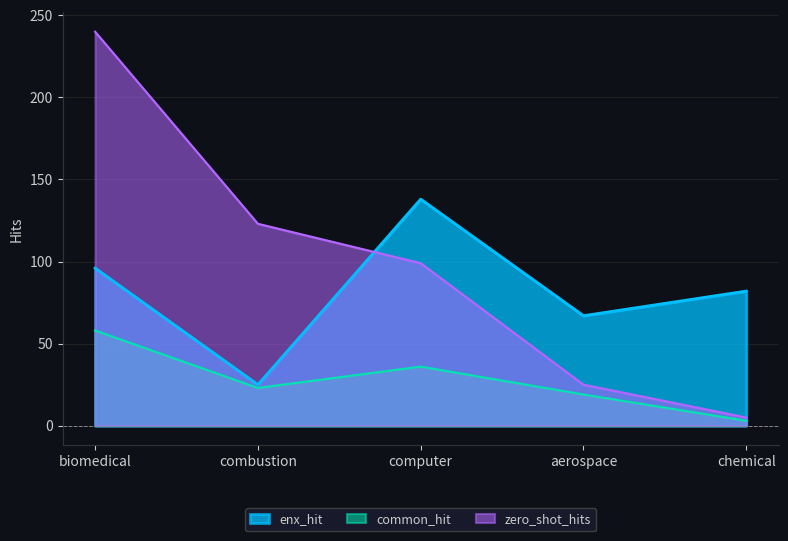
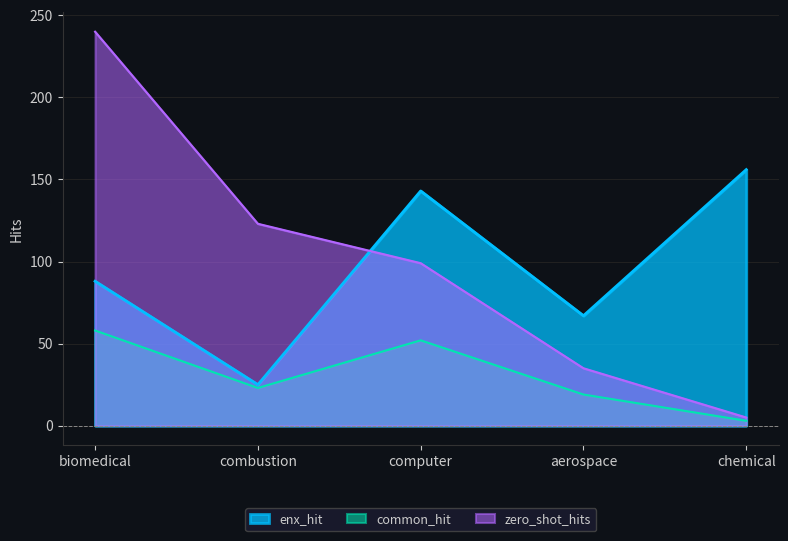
enx_hit, biomedical: 96 -> 88
enx_hit, computer: 138 -> 143
common_hit, computer: 36 -> 52
zero_shot_hits, aerospace: 25 -> 35
enx_hit, chemical: 82 -> 156
